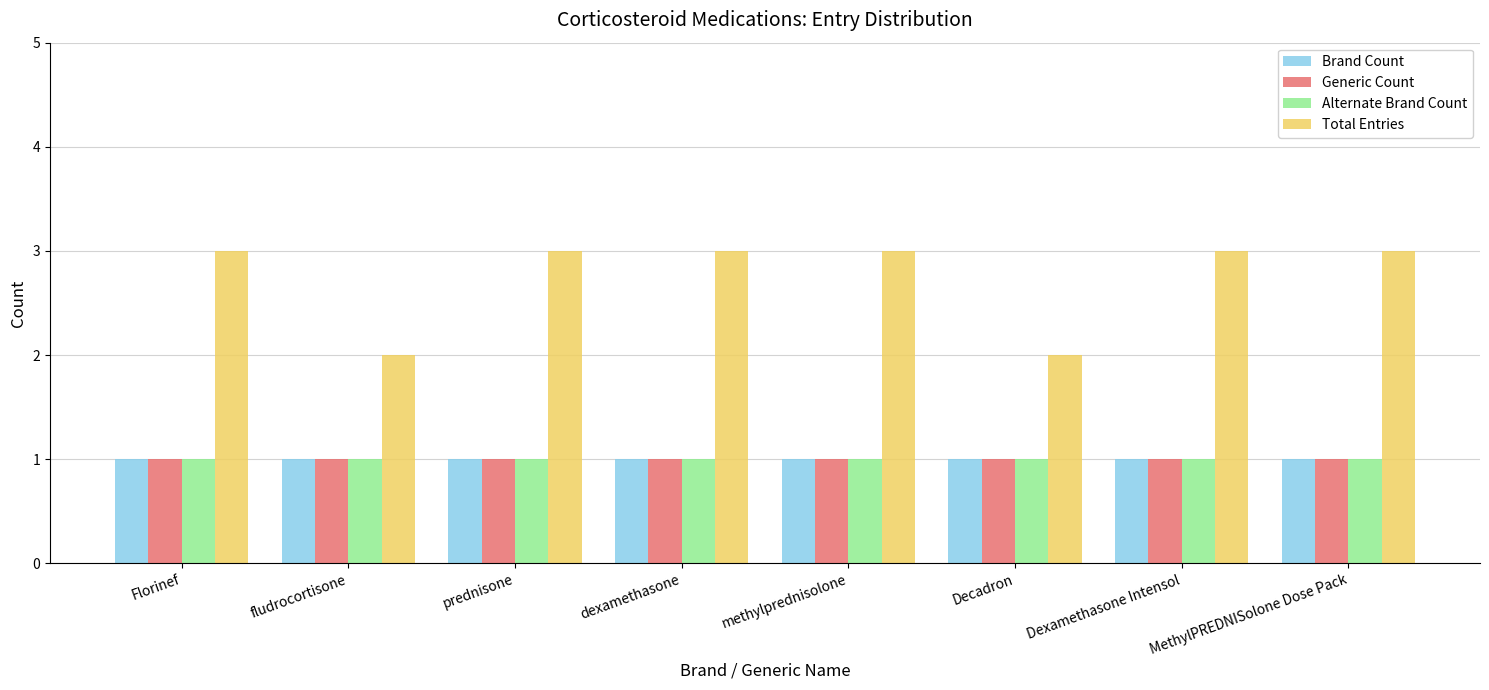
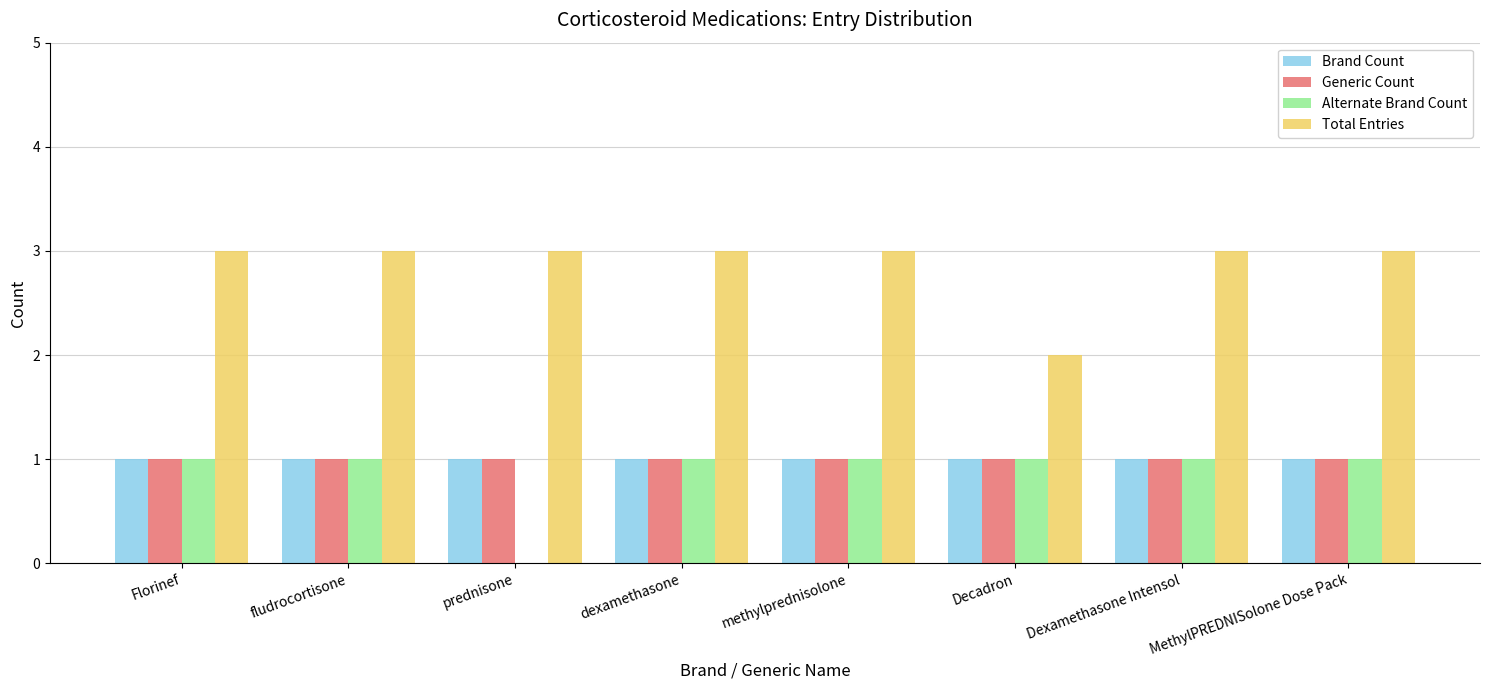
Total Entries, fludrocortisone: 2 -> 3
Alternate Brand Count, prednisone: 1 -> 0
